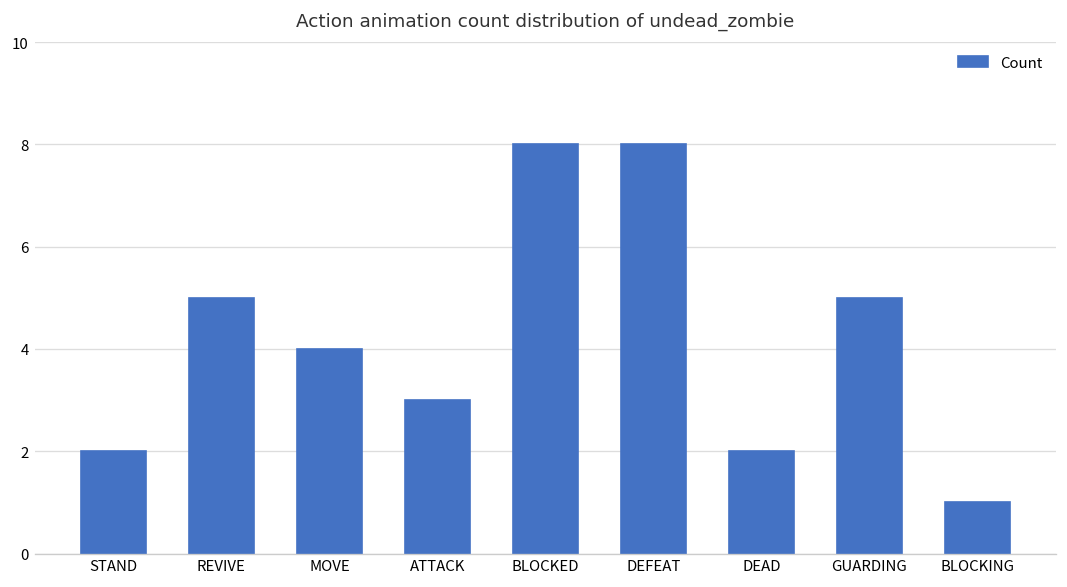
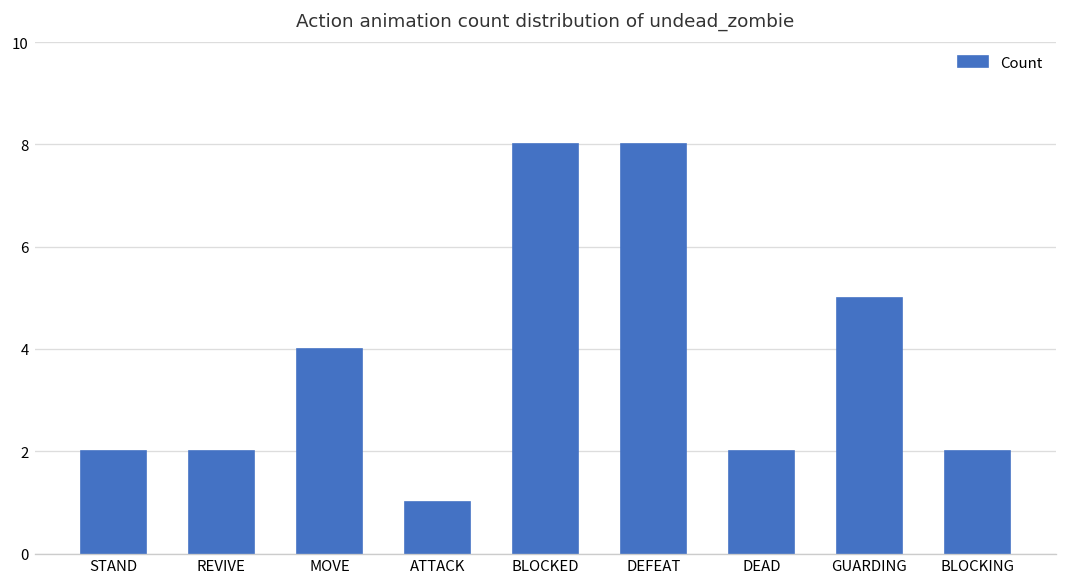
REVIVE: 5 -> 2
ATTACK: 3 -> 1
BLOCKING: 1 -> 2
